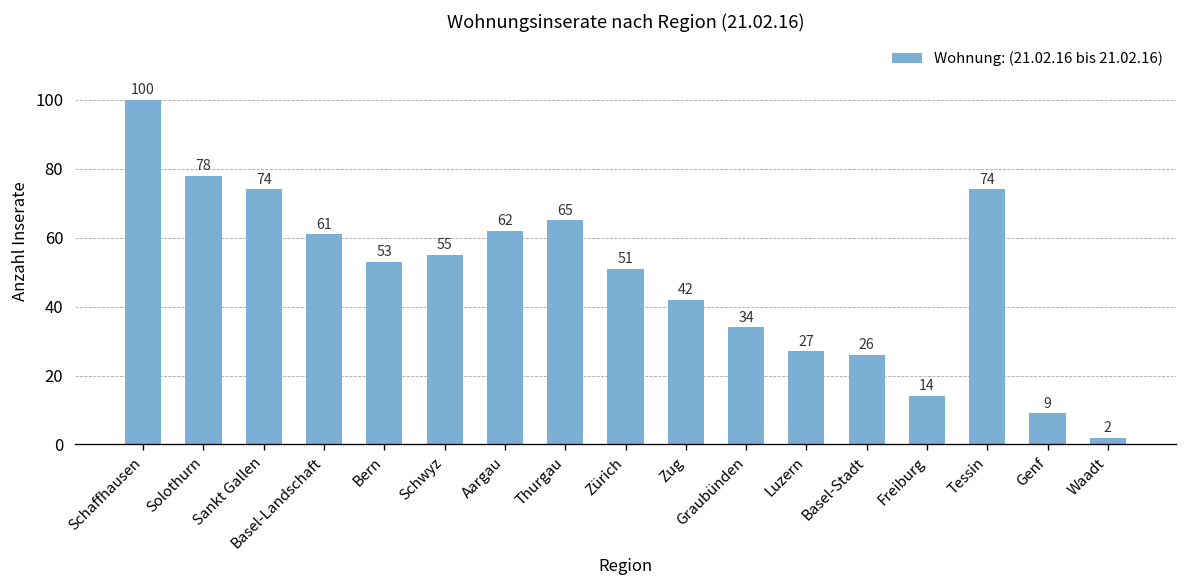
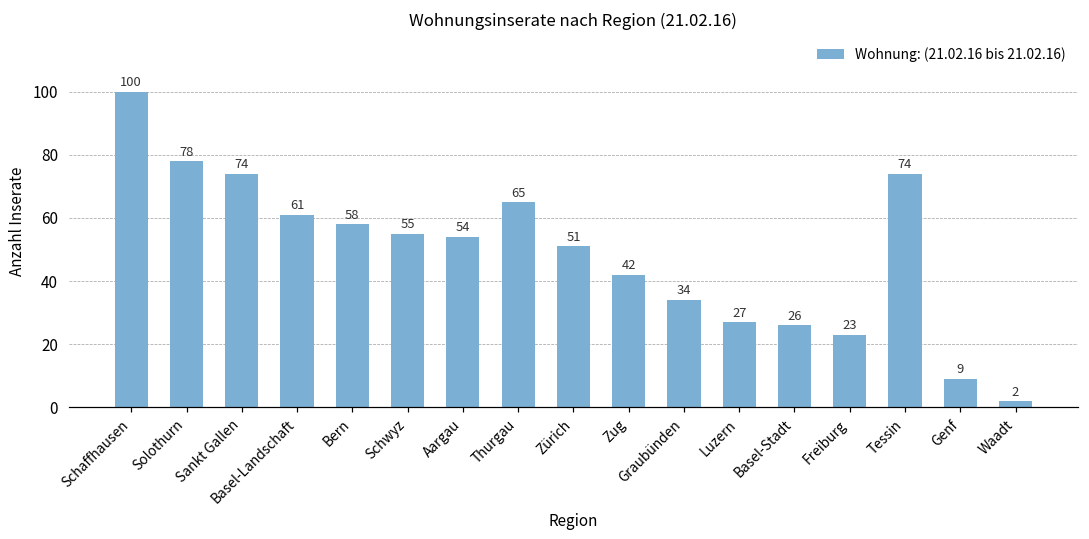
Bern: 53 -> 58
Aargau: 62 -> 54
Freiburg: 14 -> 23
